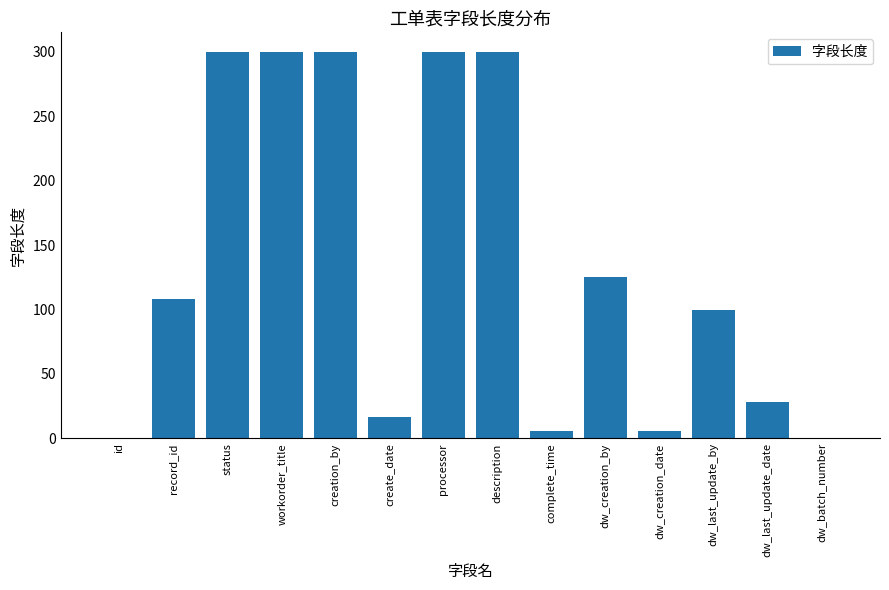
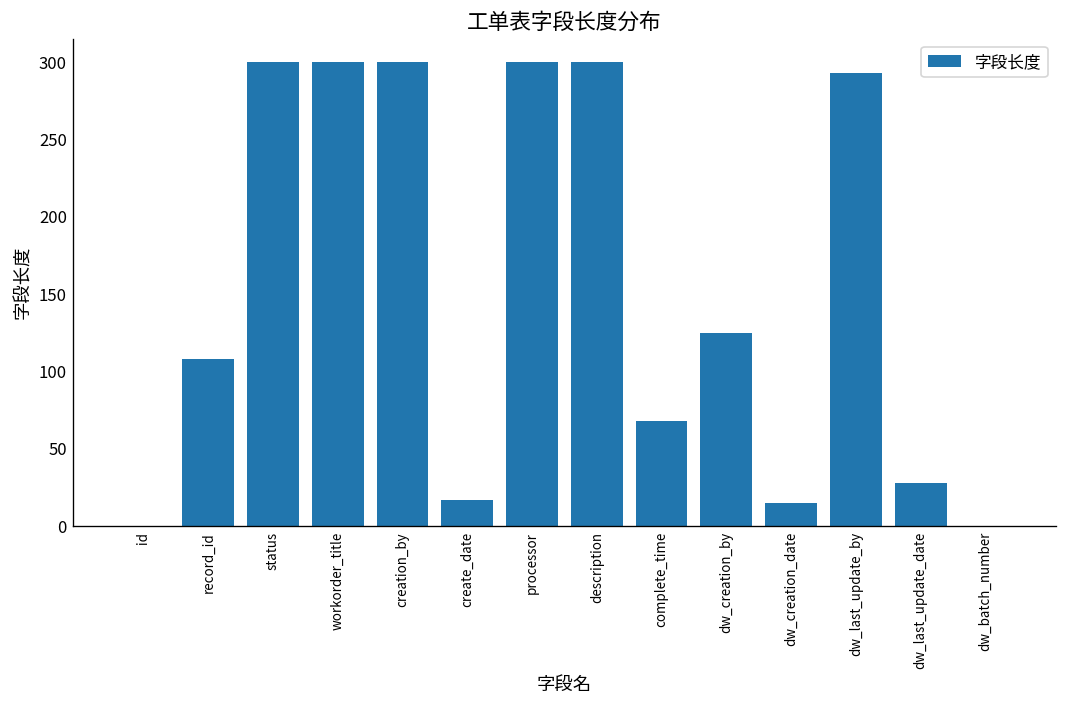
complete_time: 6 -> 68
dw_creation_date: 6 -> 15
dw_last_update_by: 100 -> 293
